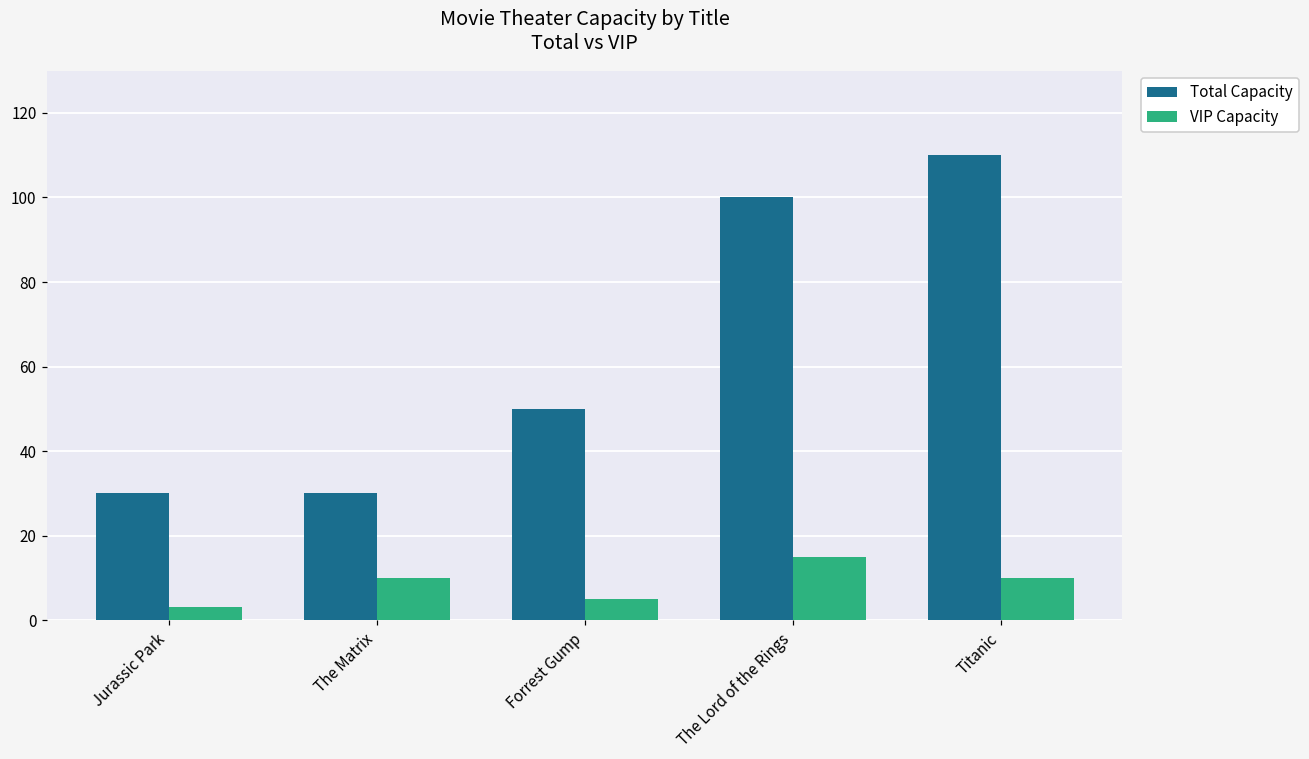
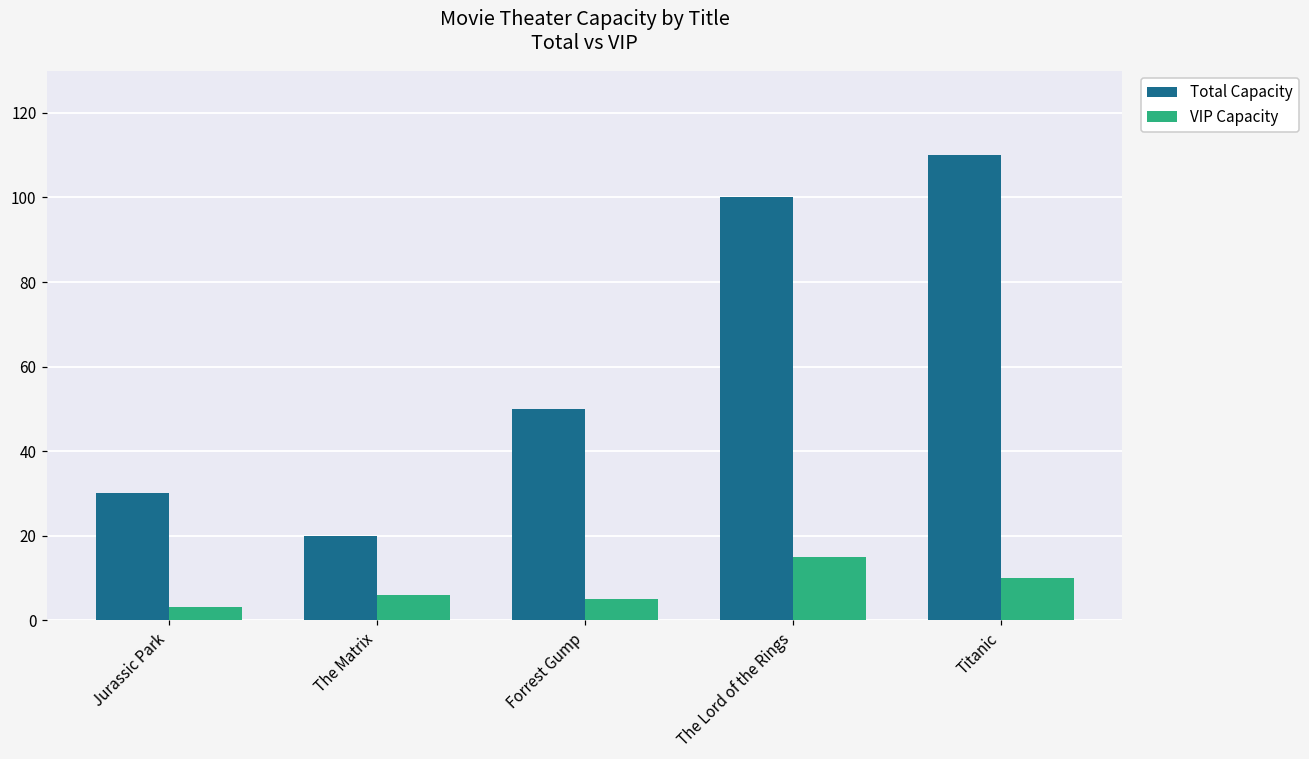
Total Capacity, The Matrix: 30 -> 20
VIP Capacity, The Matrix: 10 -> 6
